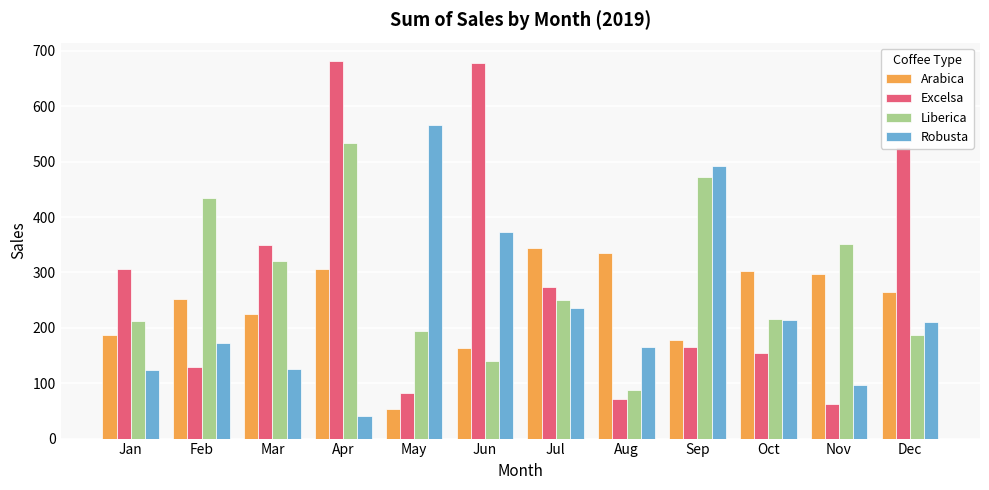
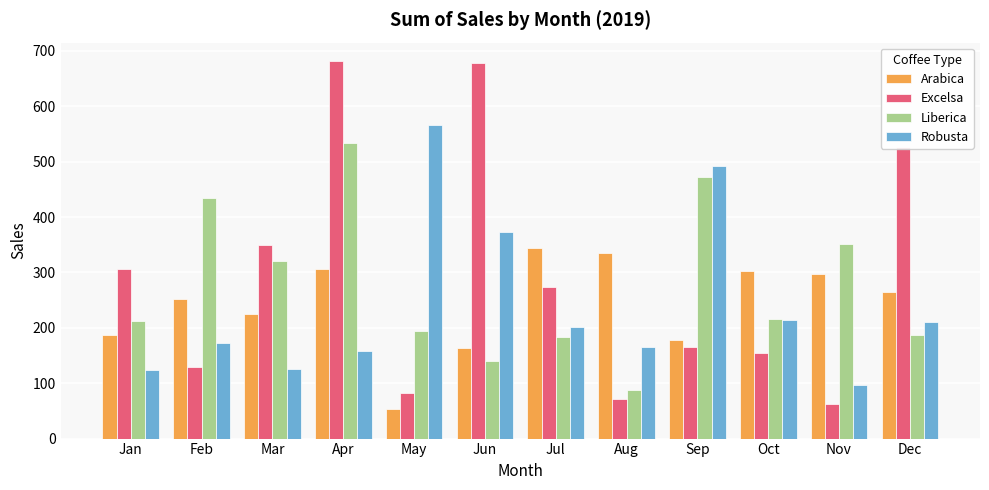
Robusta, Apr: 40 -> 160
Liberica, Jul: 250 -> 180
Robusta, Jul: 240 -> 200
